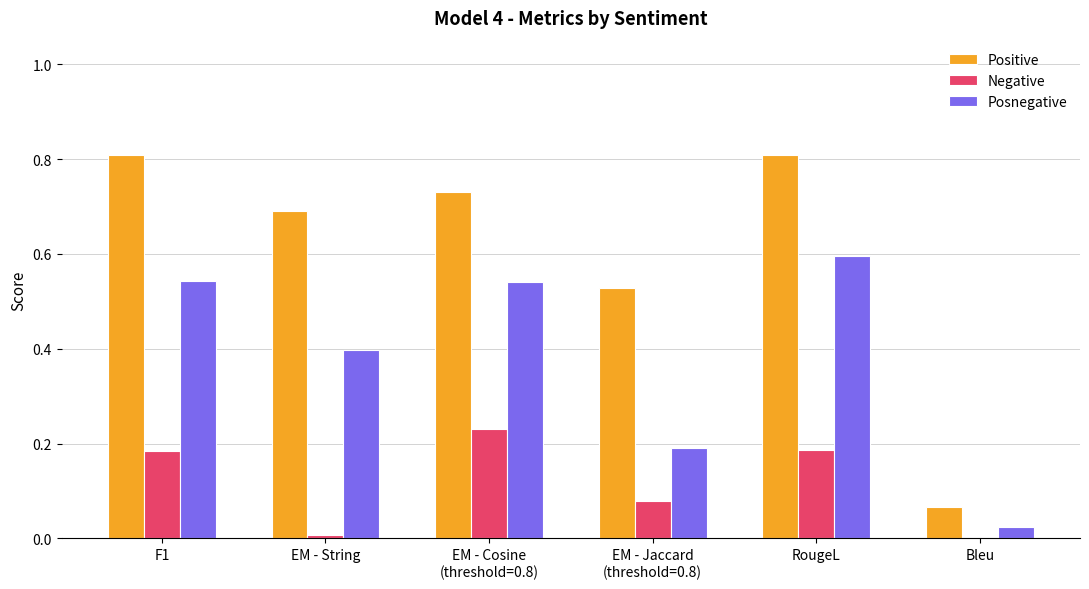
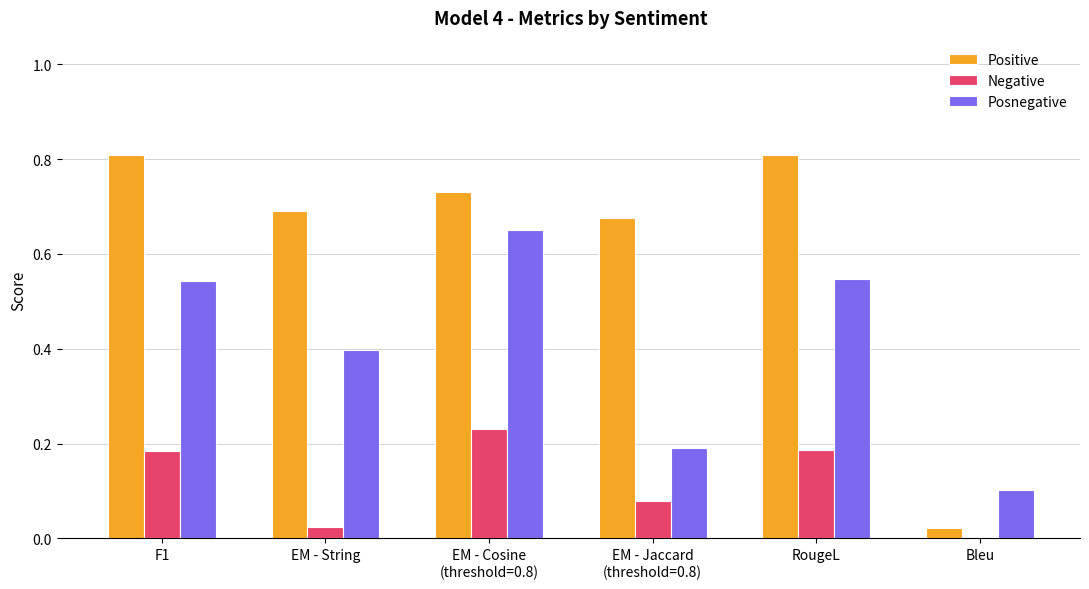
Negative, EM - String: 0.01 -> 0.02
Posnegative, EM - Cosine (threshold=0.8): 0.54 -> 0.65
Positive, EM - Jaccard (threshold=0.8): 0.53 -> 0.68
Posnegative, RougeL: 0.60 -> 0.55
Positive, Bleu: 0.07 -> 0.02
Posnegative, Bleu: 0.02 -> 0.10
